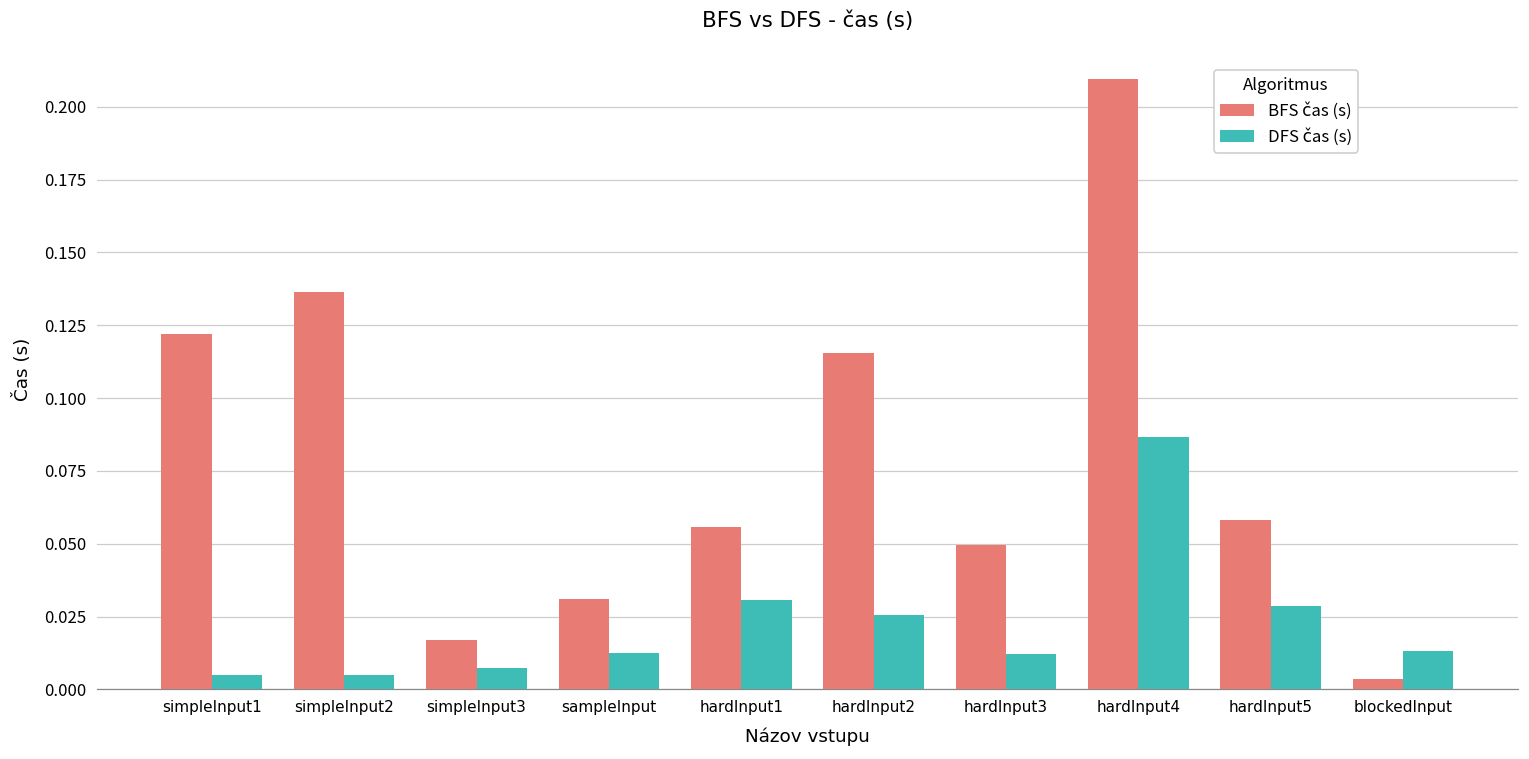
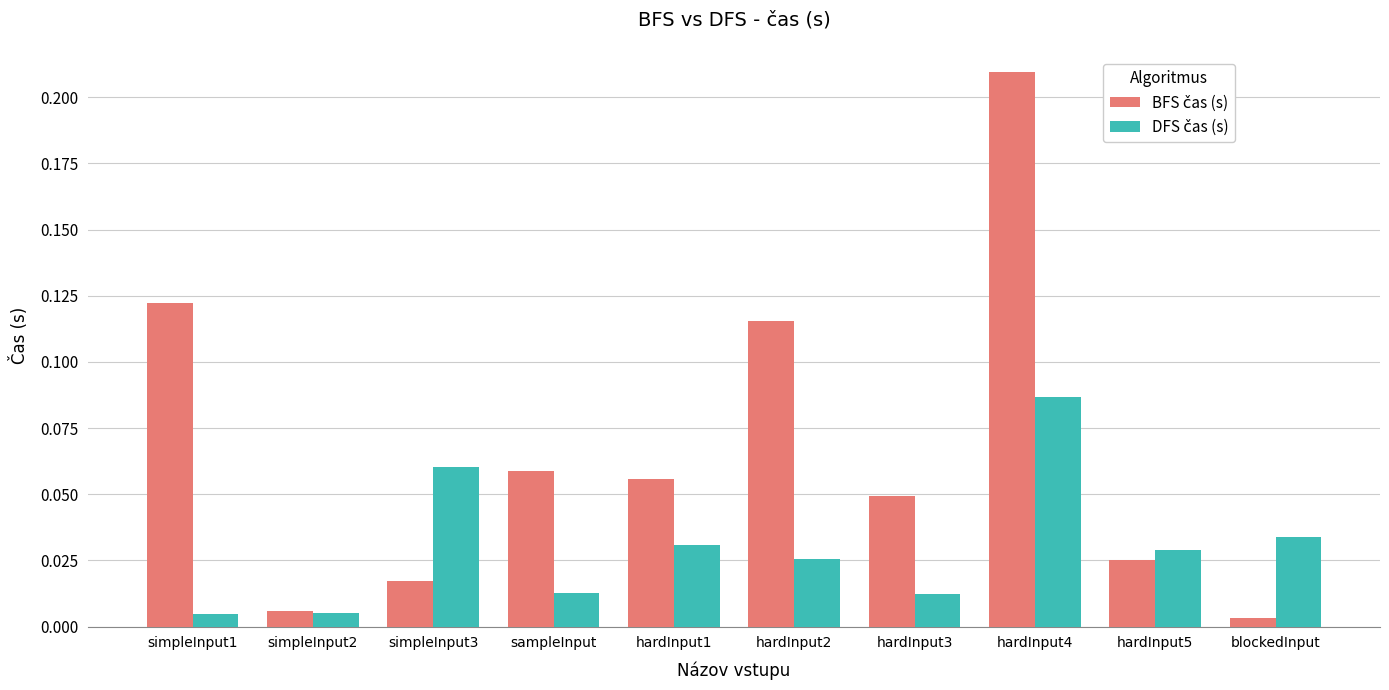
BFS čas (s), simpleInput2: 0.137 -> 0.006
DFS čas (s), simpleInput3: 0.007 -> 0.060
BFS čas (s), sampleInput: 0.031 -> 0.059
BFS čas (s), hardInput5: 0.058 -> 0.025
DFS čas (s), blockedInput: 0.013 -> 0.034
